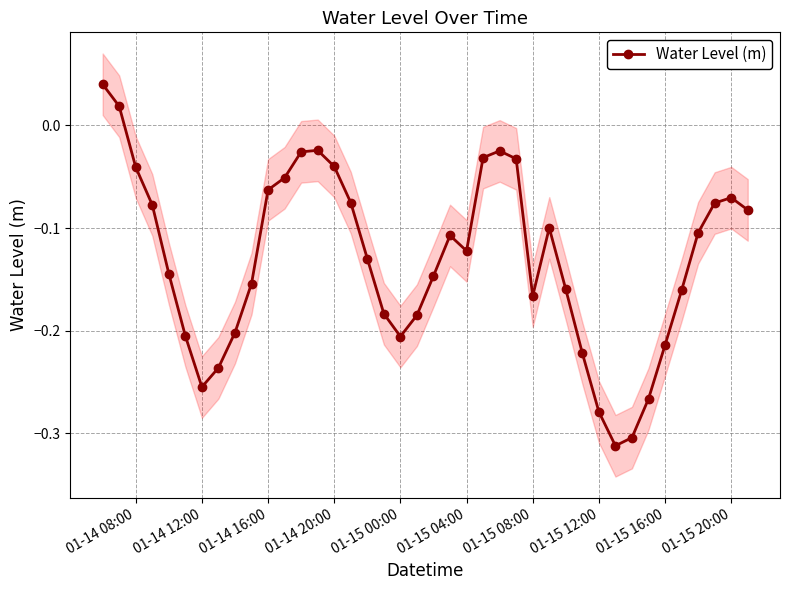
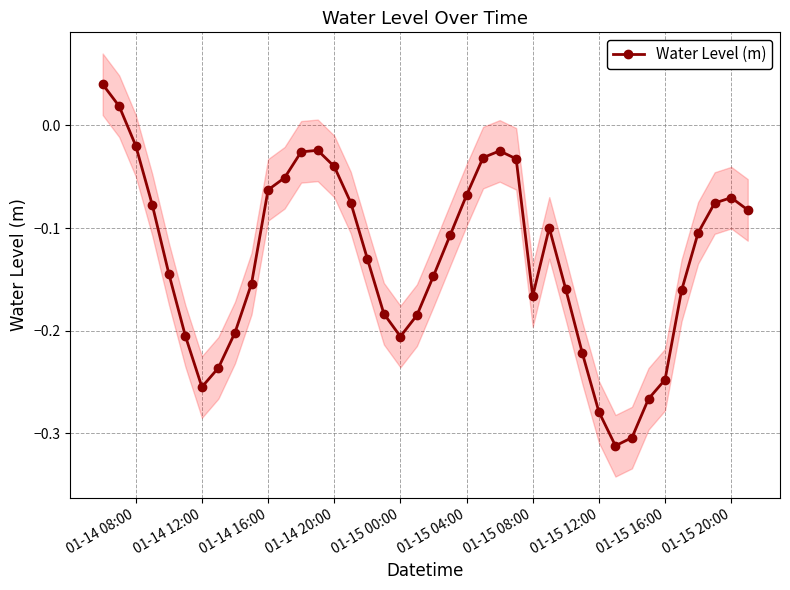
Water Level (m), 01-14 08:00: -0.041 -> -0.020
Water Level (m), 01-15 04:00: -0.122 -> -0.068
Water Level (m), 01-15 16:00: -0.214 -> -0.248
